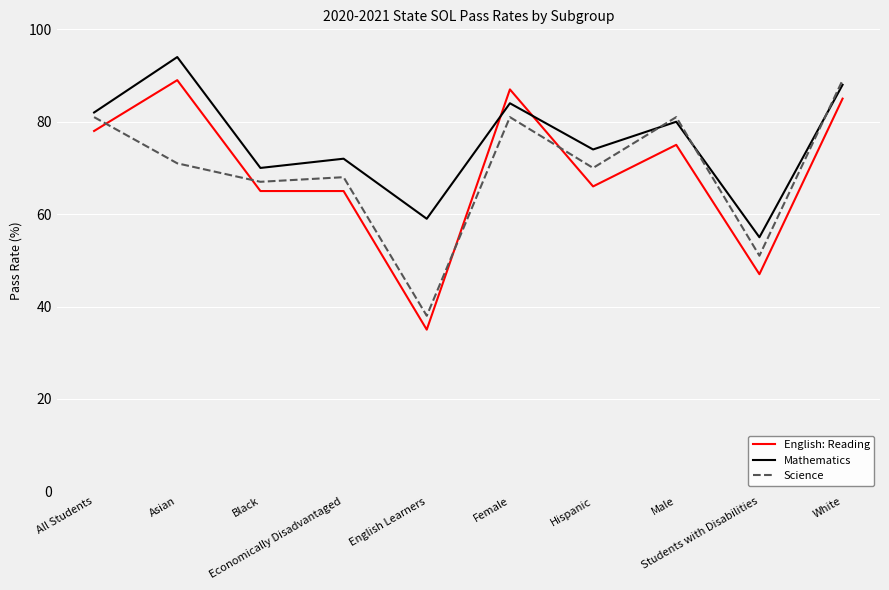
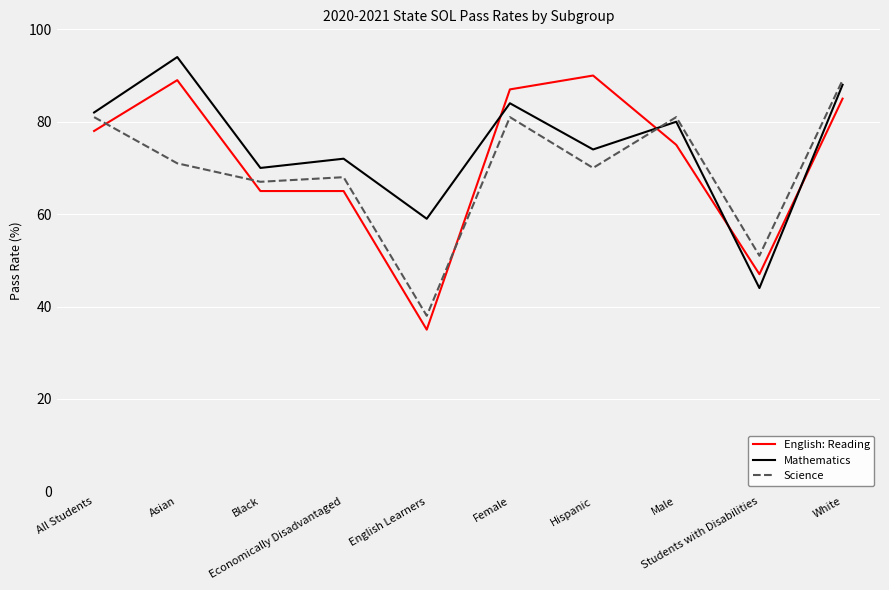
English: Reading, Hispanic: 66 -> 90
Mathematics, Students with Disabilities: 55 -> 44
